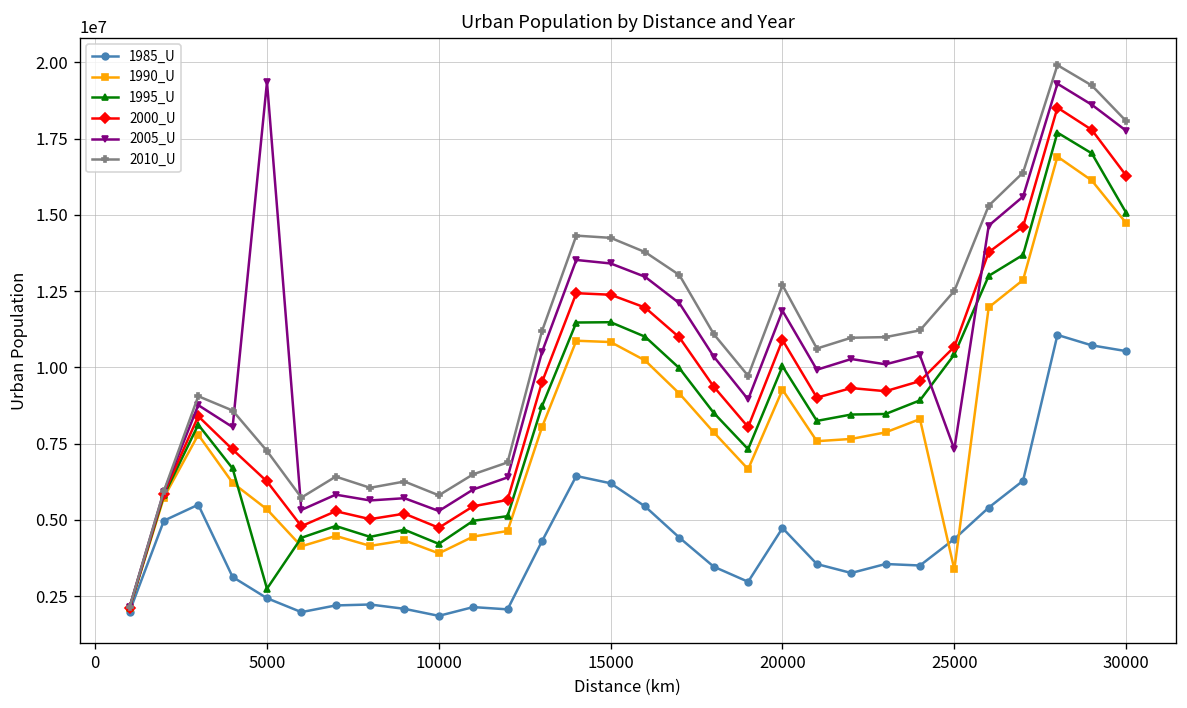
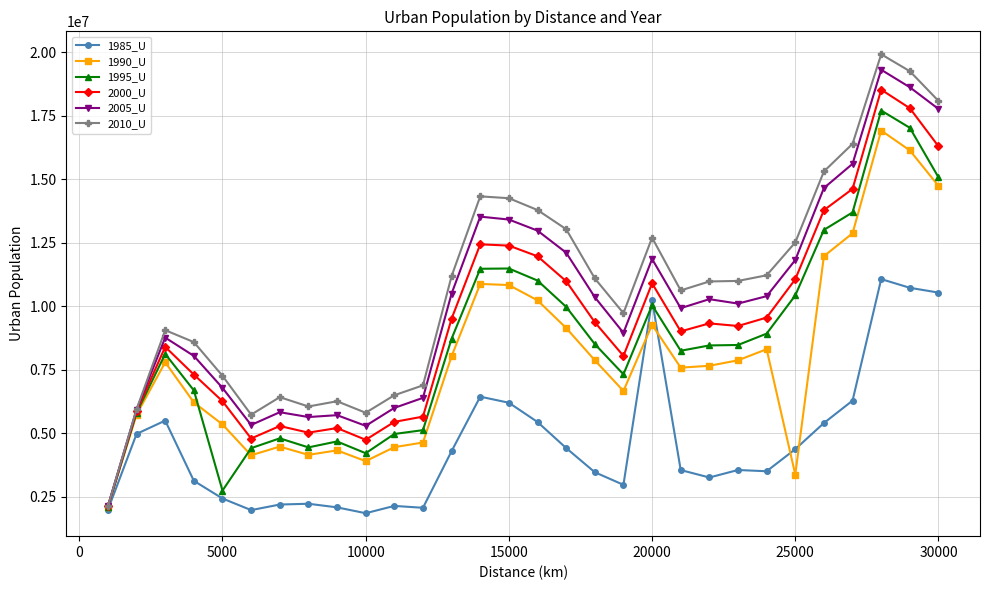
2005_U, 5000: 19400000 -> 6800000
1985_U, 20000: 4700000 -> 10200000
2000_U, 25000: 10700000 -> 11100000
2005_U, 25000: 7300000 -> 11800000
